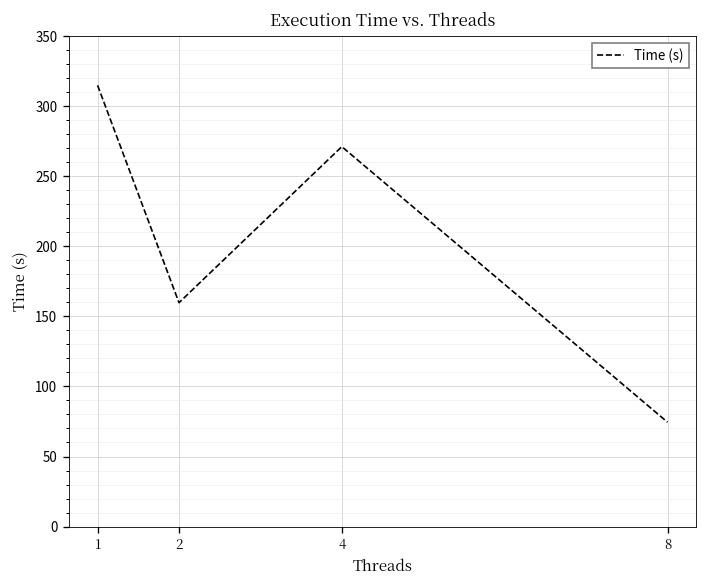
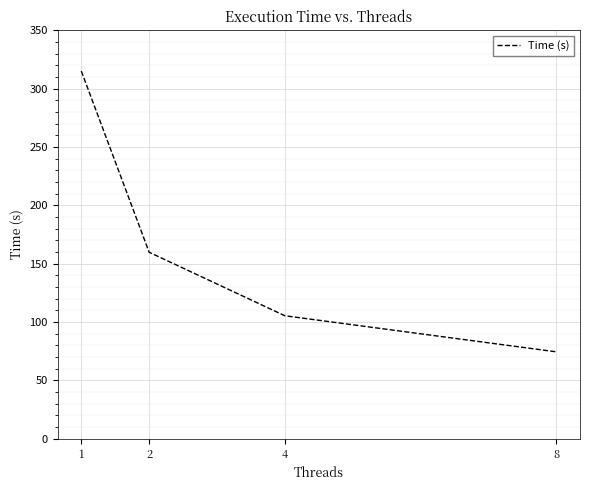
4: 271 -> 105
